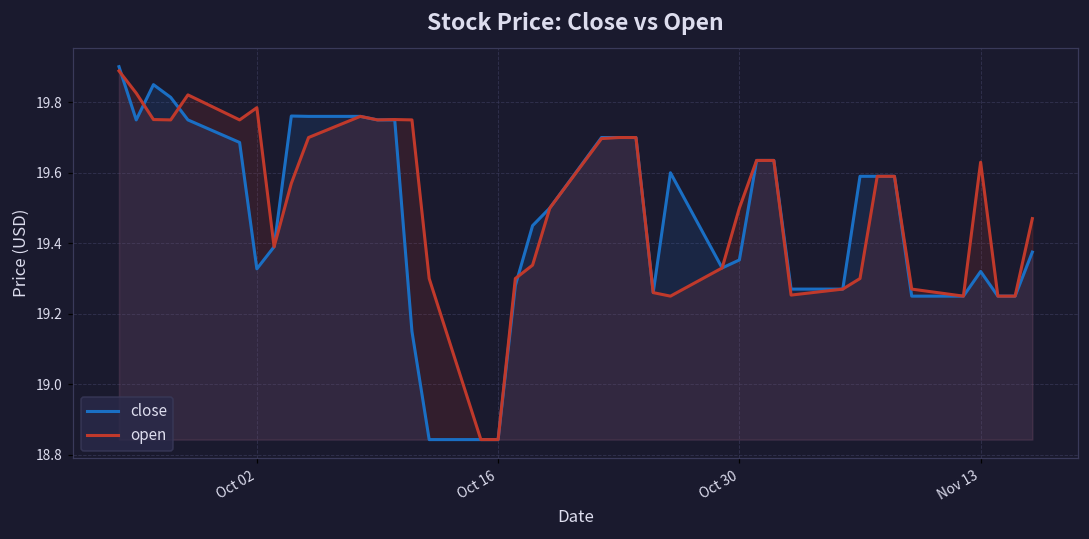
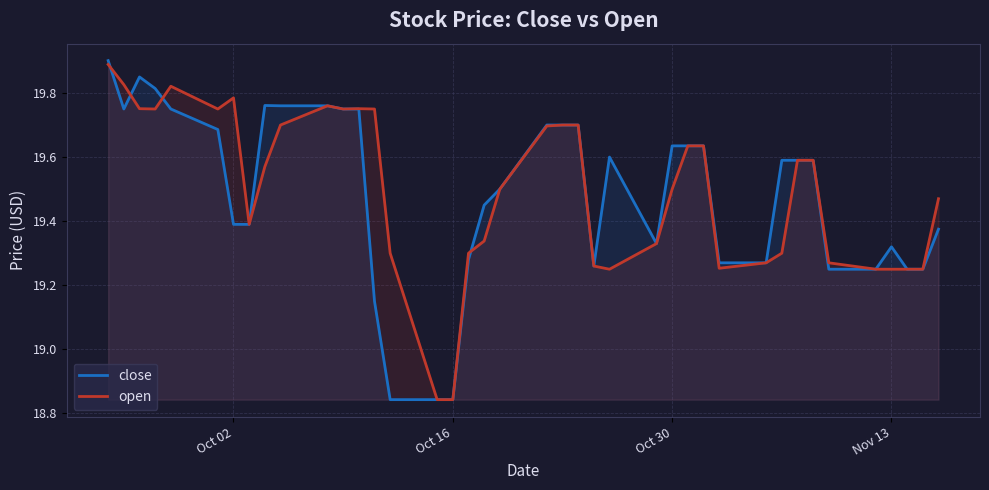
close, Oct 02: 19.33 -> 19.39
close, Oct 30: 19.35 -> 19.64
open, Nov 13: 19.63 -> 19.25
